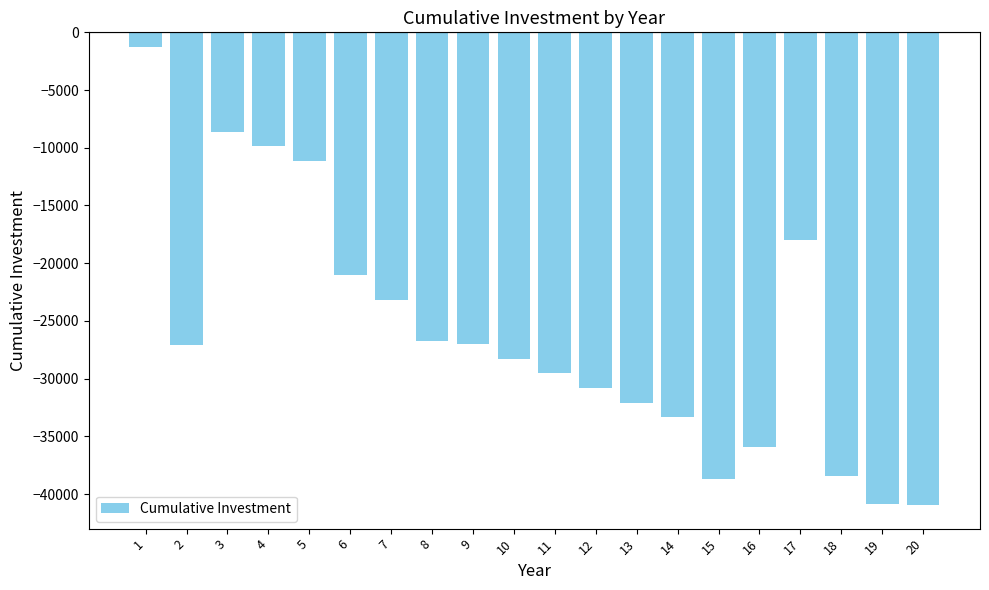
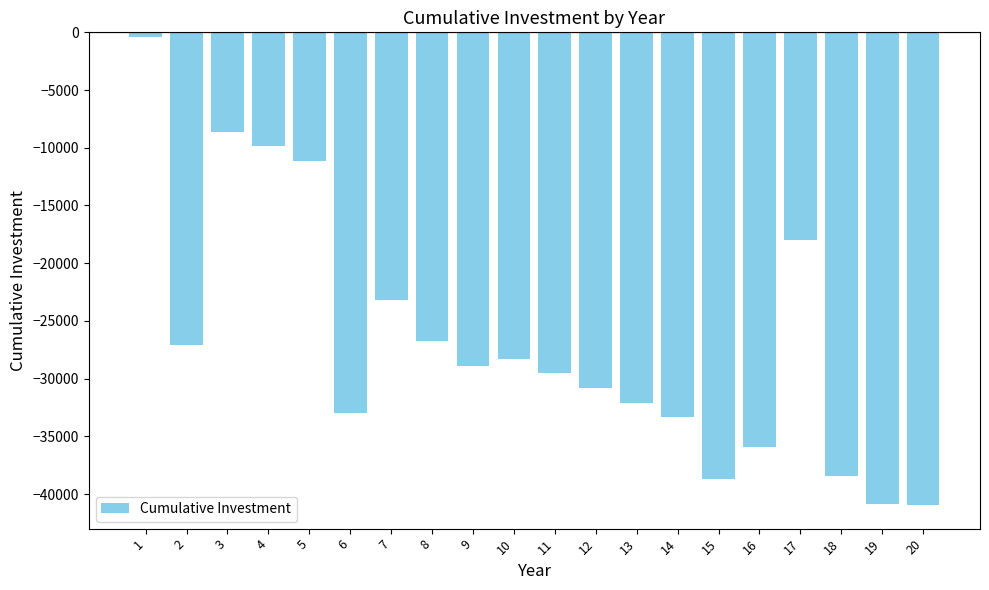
1: -1300 -> -400
6: -21000 -> -33000
9: -27000 -> -28900
